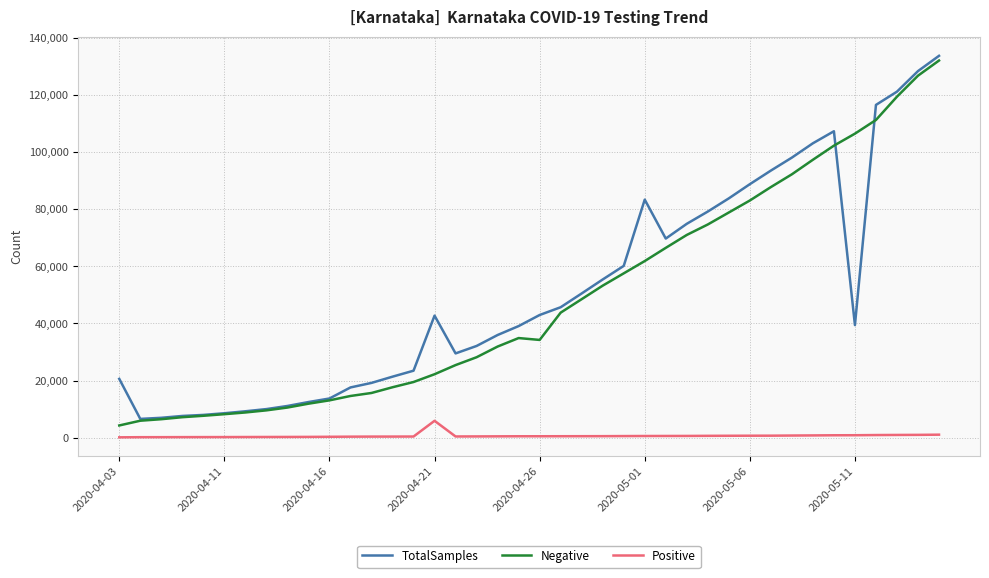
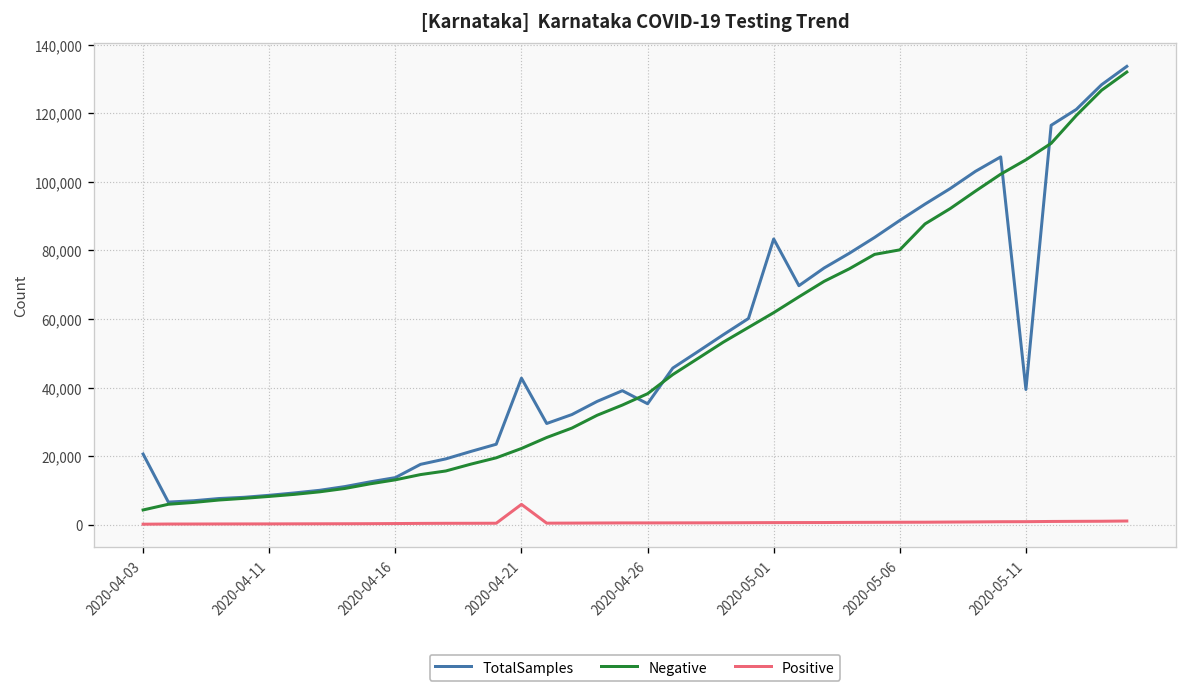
TotalSamples, 2020-04-26: 43,000 -> 35,000
Negative, 2020-04-26: 34,000 -> 38,000
Negative, 2020-05-06: 83,000 -> 80,000
